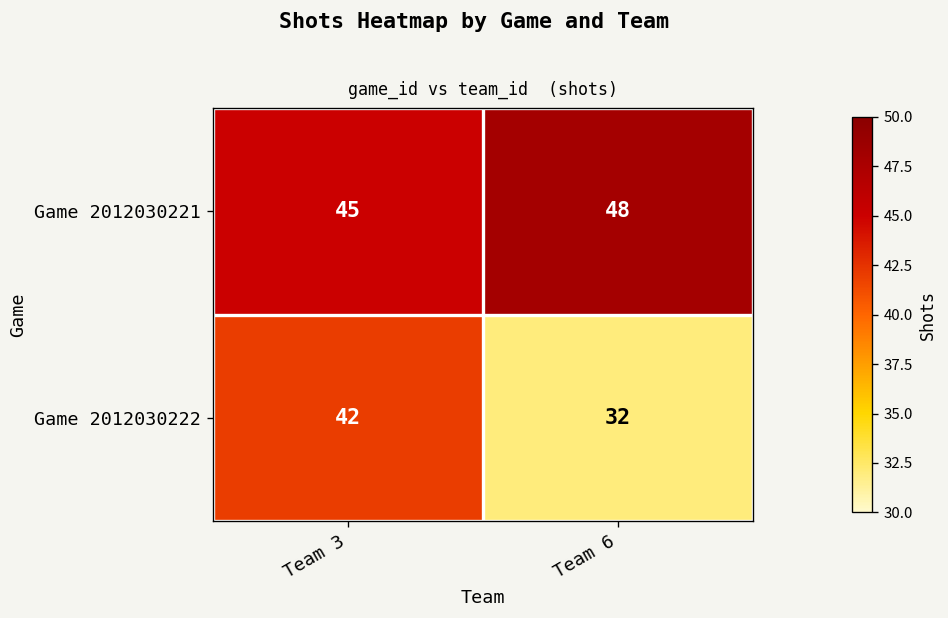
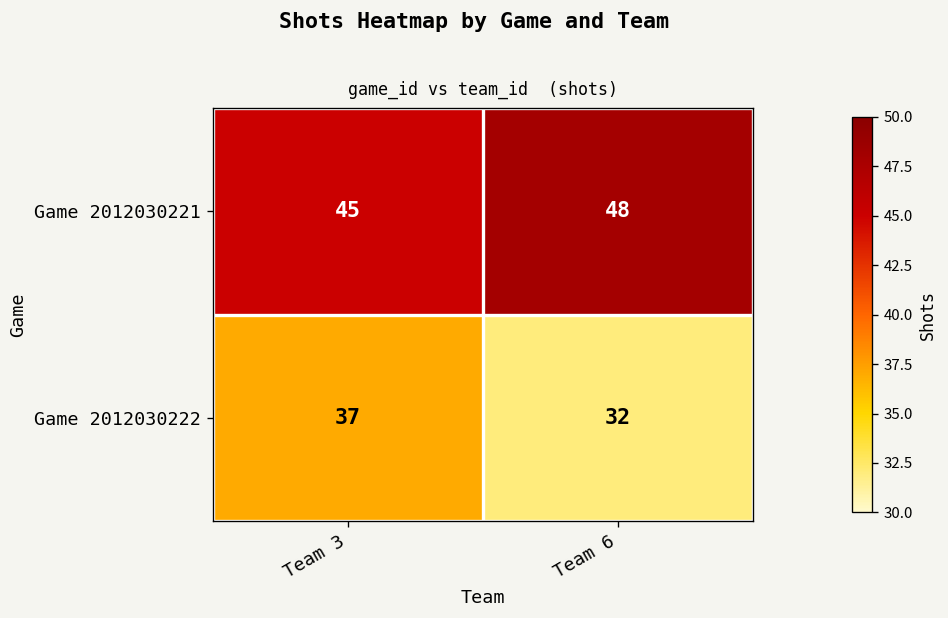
Game 2012030222, Team 3: 42 -> 37
